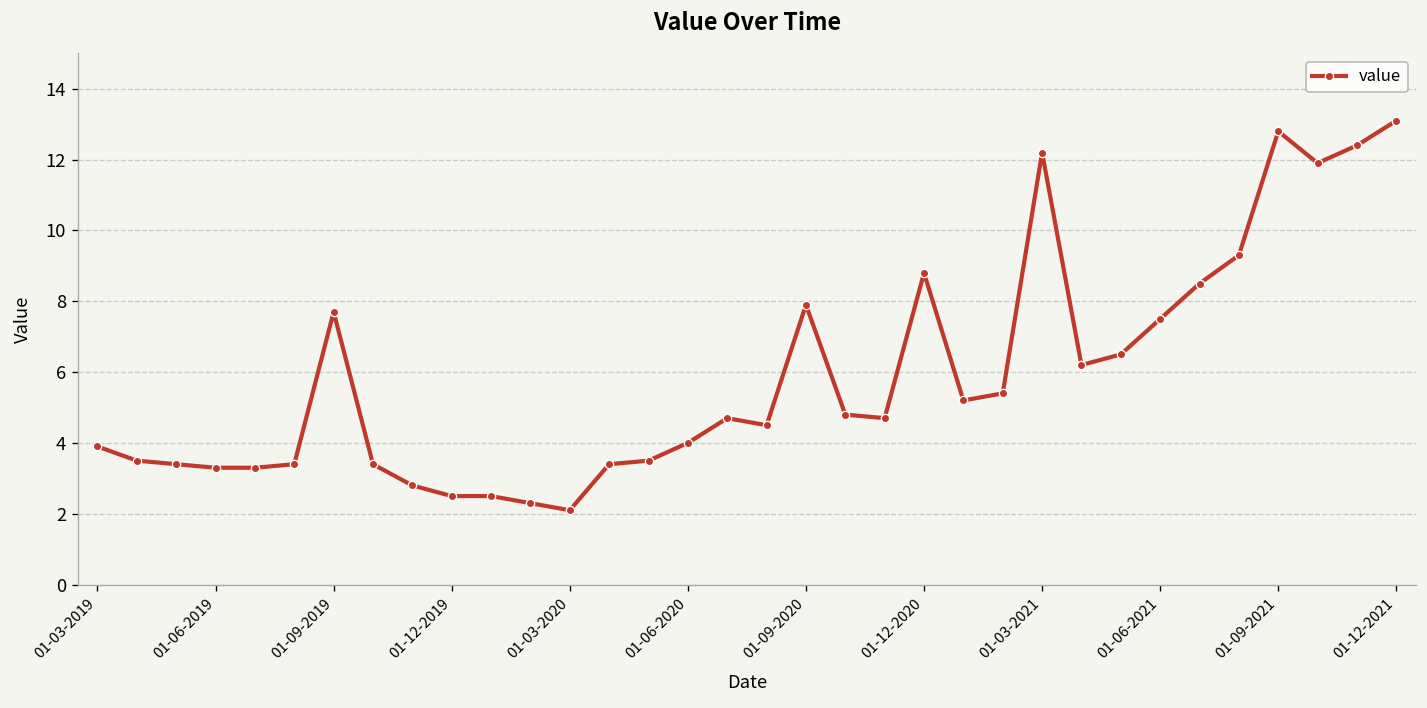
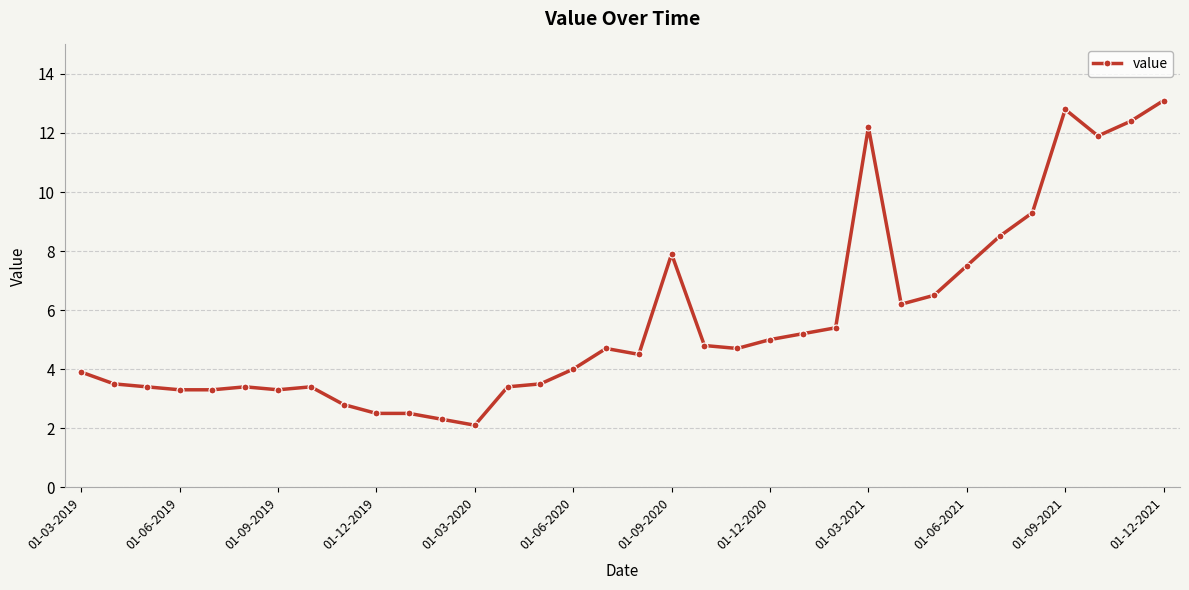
01-09-2019: 7.7 -> 3.3
01-12-2020: 8.8 -> 5.0
